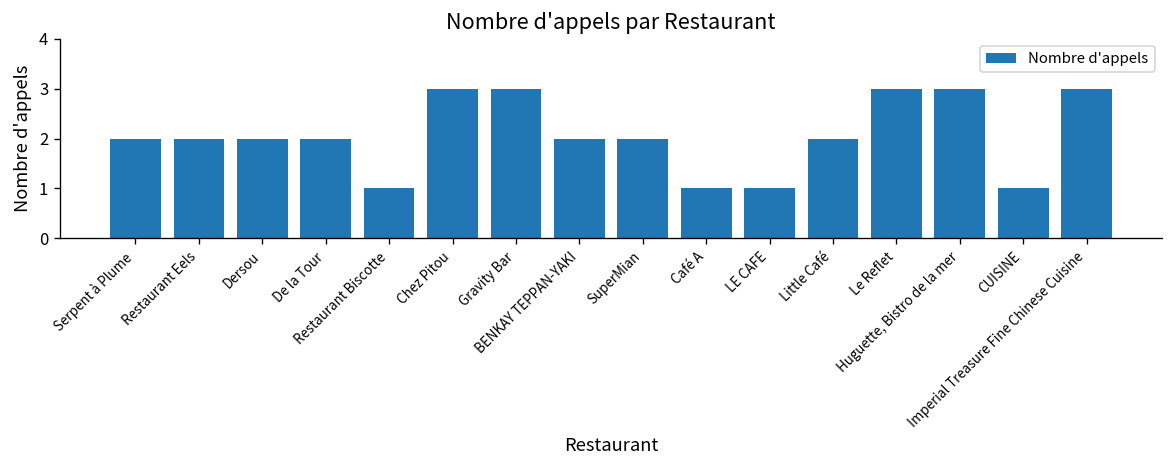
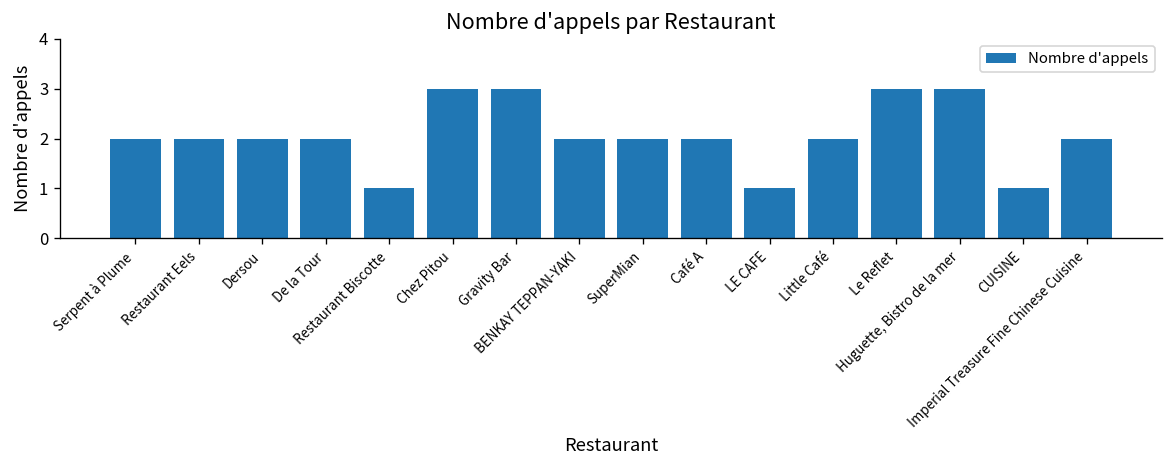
Café A: 1 -> 2
Imperial Treasure Fine Chinese Cuisine: 3 -> 2
